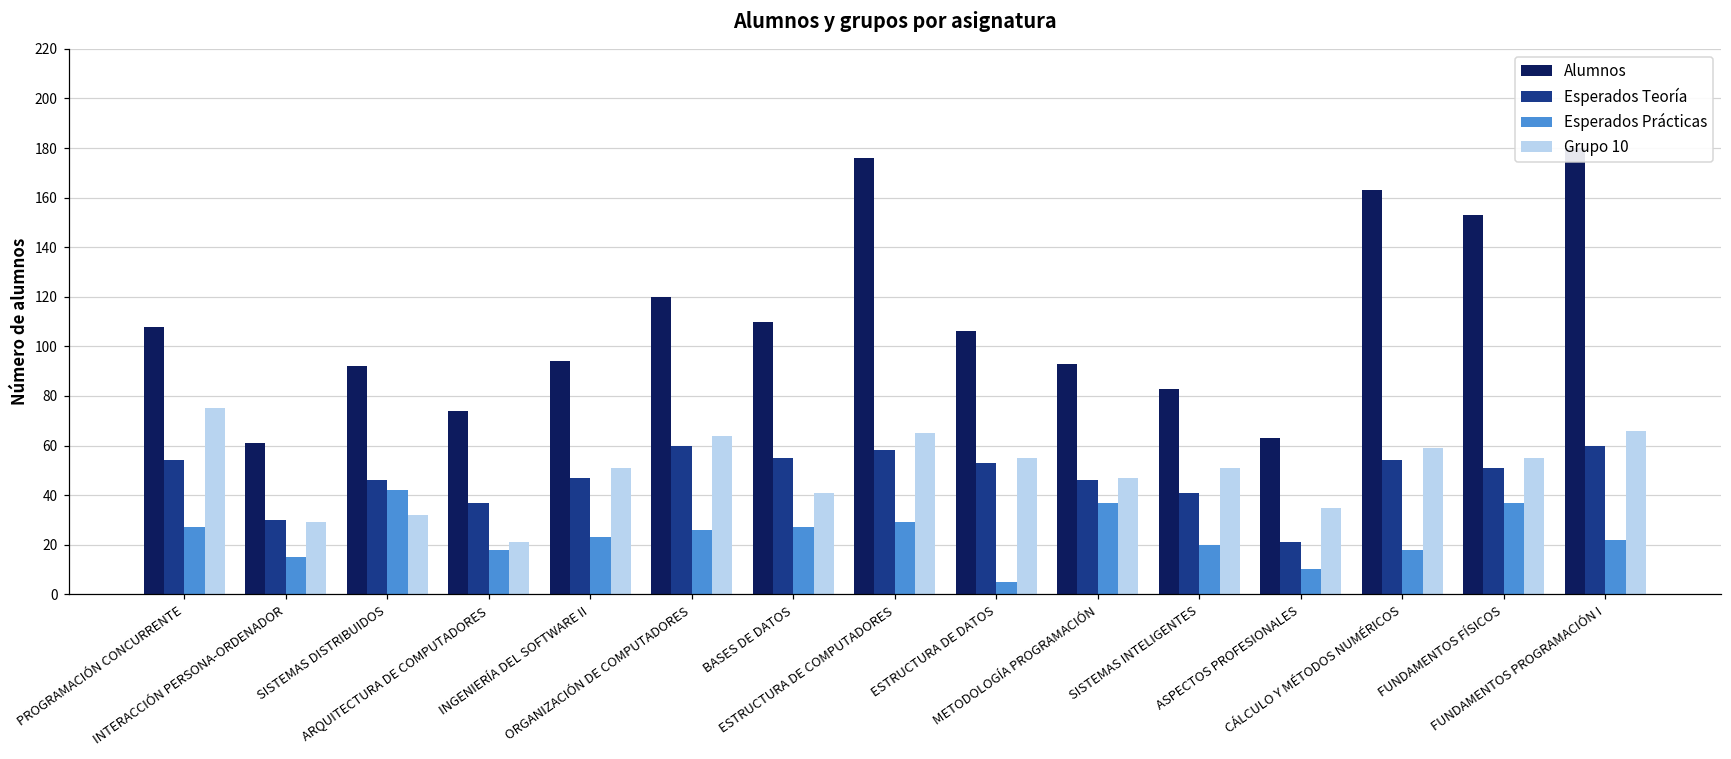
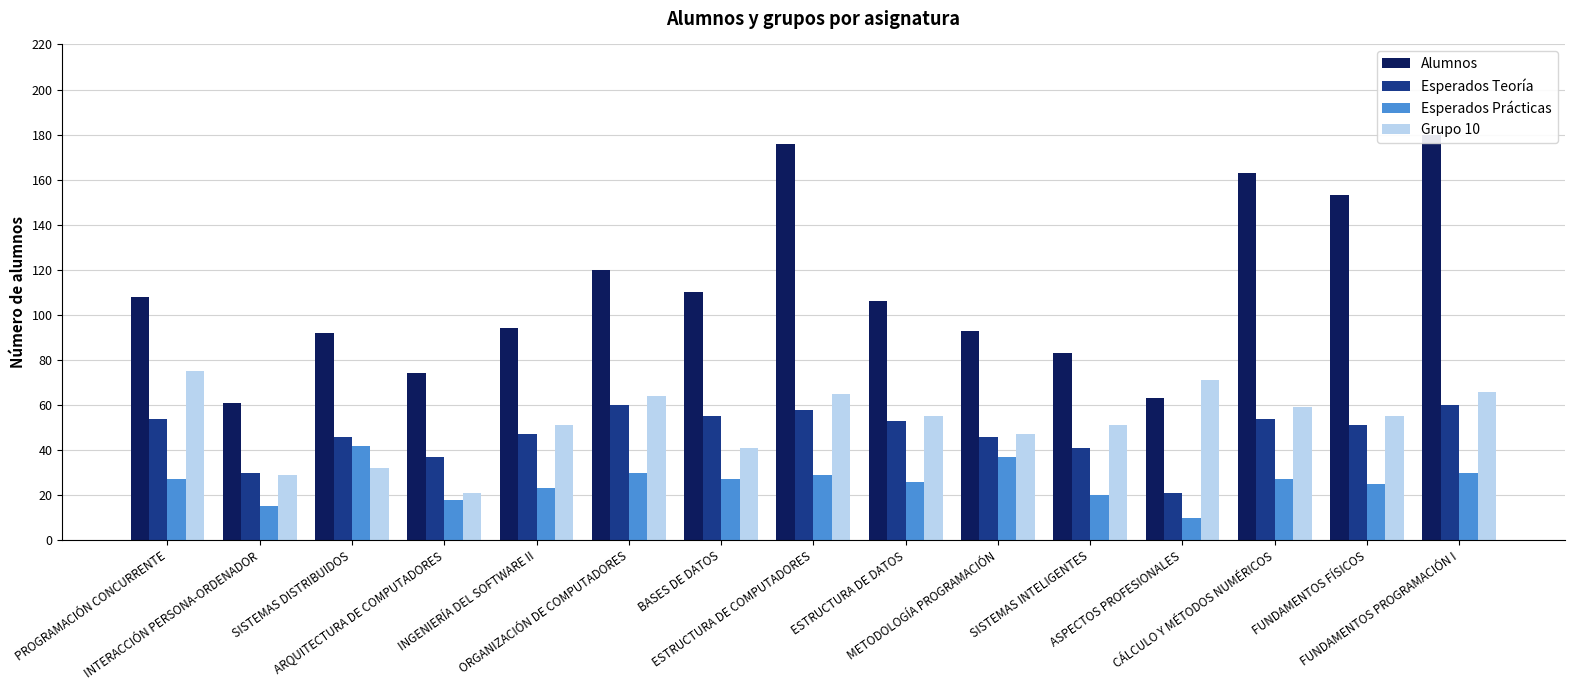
Esperados Prácticas, ORGANIZACIÓN DE COMPUTADORES: 26 -> 30
Esperados Prácticas, ESTRUCTURA DE DATOS: 5 -> 26
Grupo 10, ASPECTOS PROFESIONALES: 35 -> 71
Esperados Prácticas, CÁLCULO Y MÉTODOS NUMÉRICOS: 18 -> 27
Esperados Prácticas, FUNDAMENTOS FÍSICOS: 37 -> 25
Esperados Prácticas, FUNDAMENTOS PROGRAMACIÓN I: 22 -> 30
